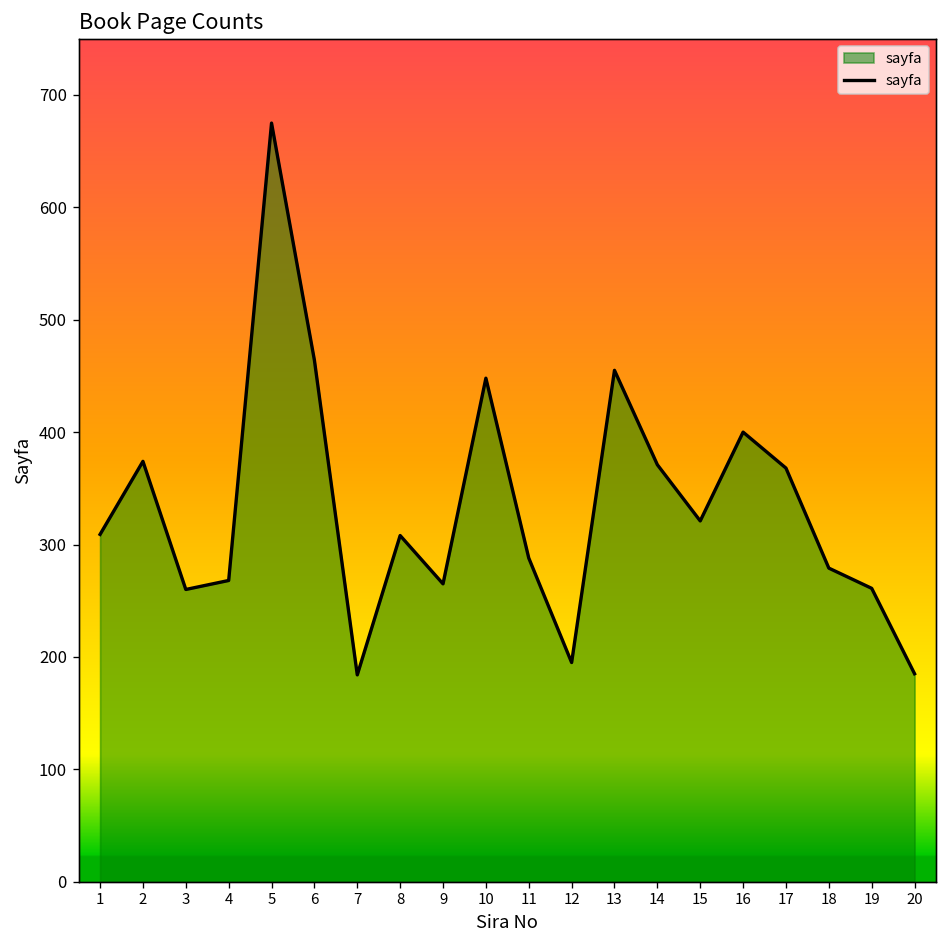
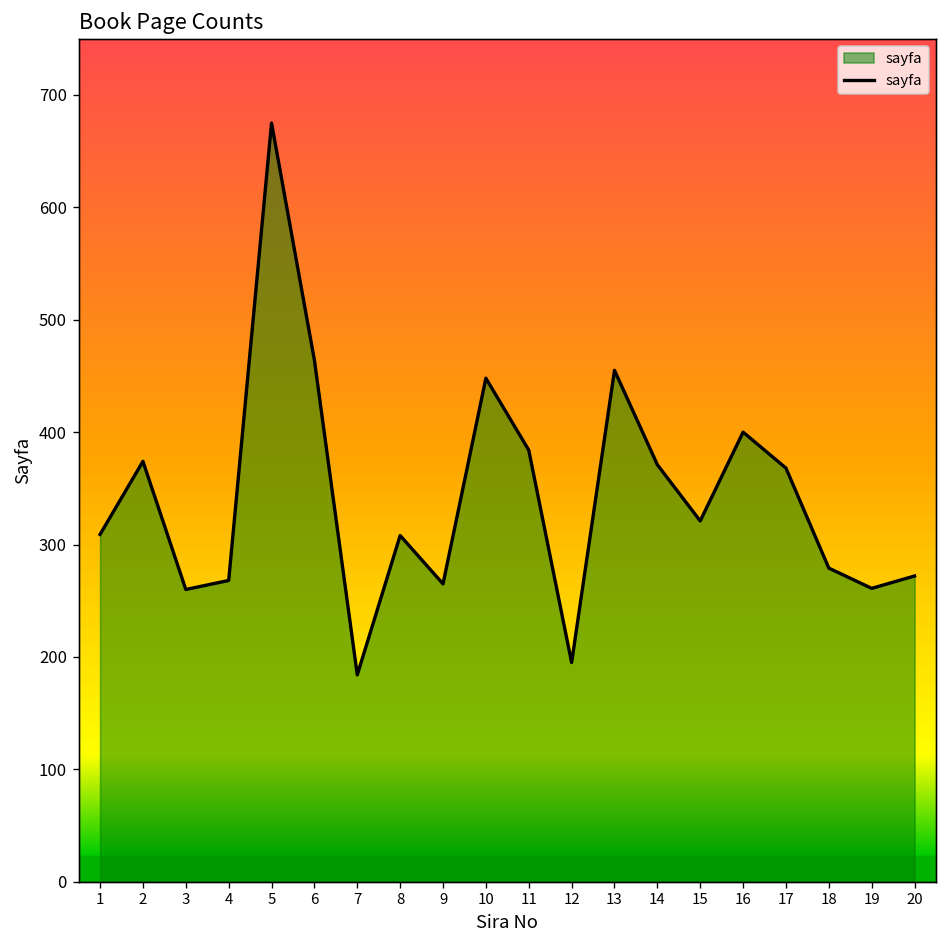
11: 290 -> 380
20: 190 -> 270
